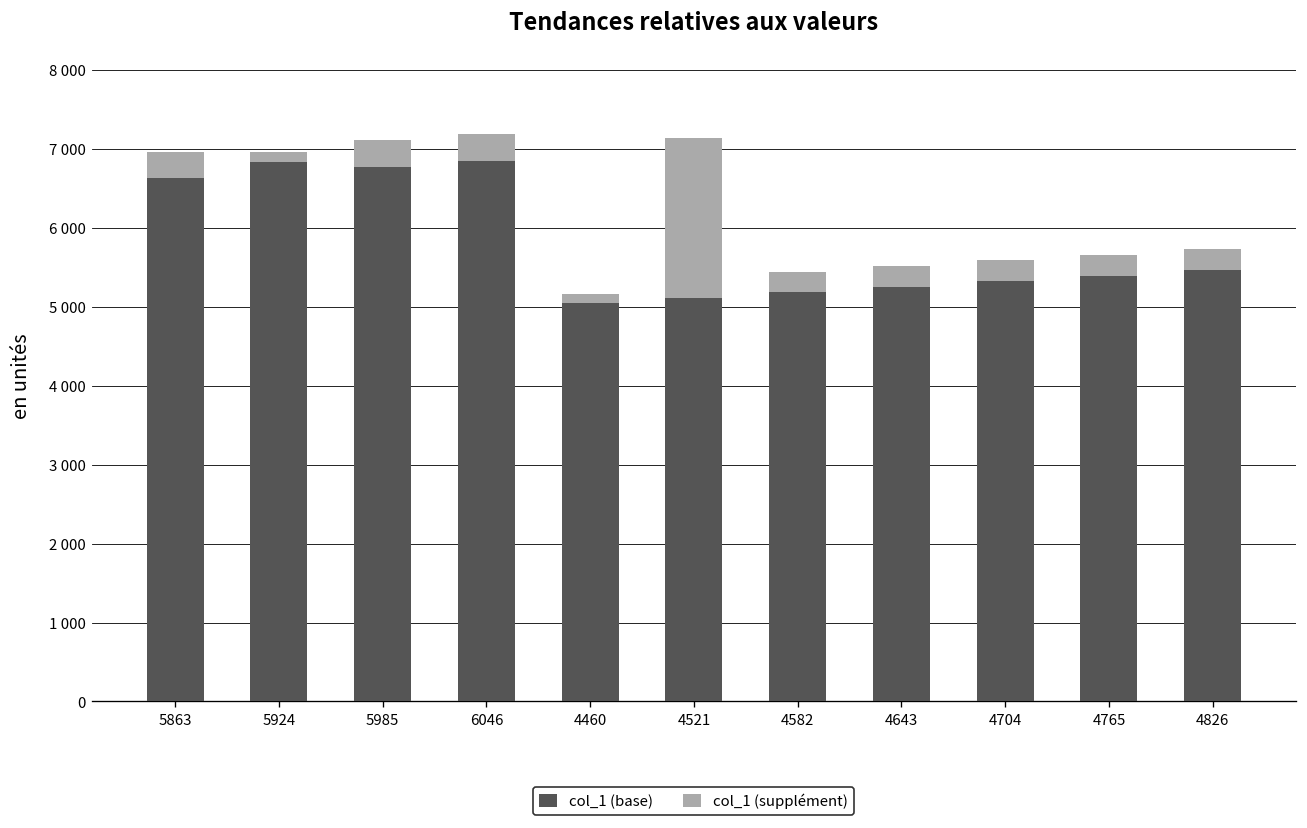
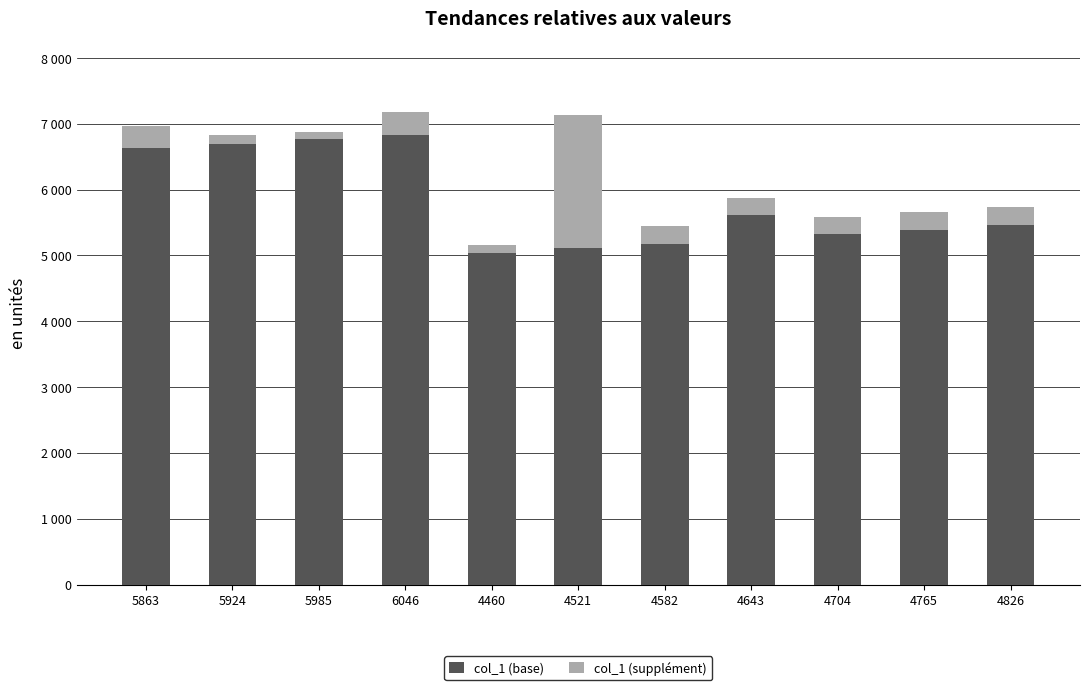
col_1 (base), 5924: 6800 -> 6700
col_1 (supplément), 5985: 300 -> 100
col_1 (base), 4643: 5300 -> 5600
